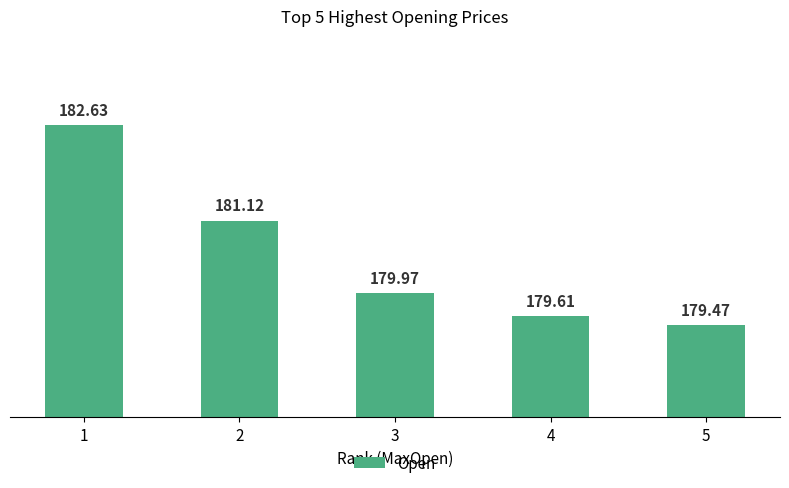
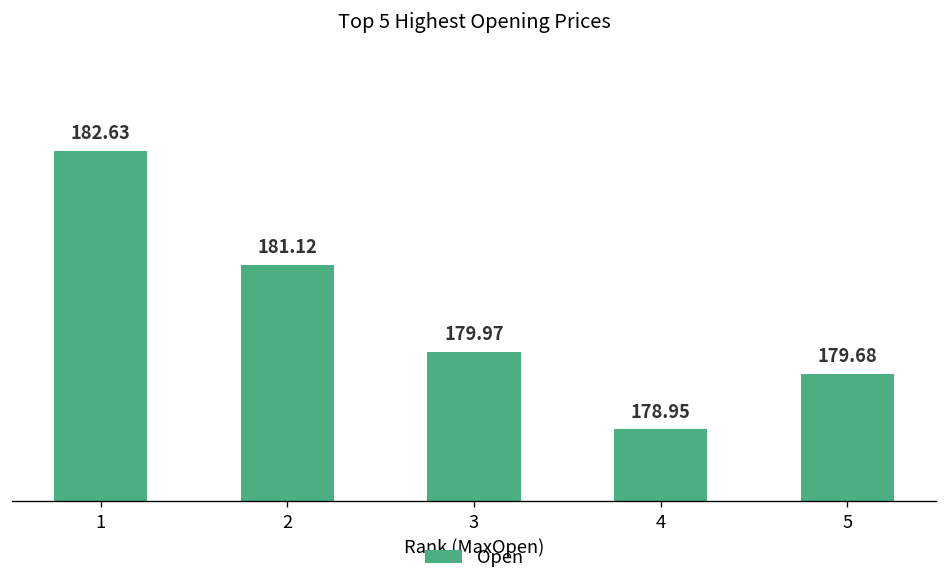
4: 179.61 -> 178.95
5: 179.47 -> 179.68
